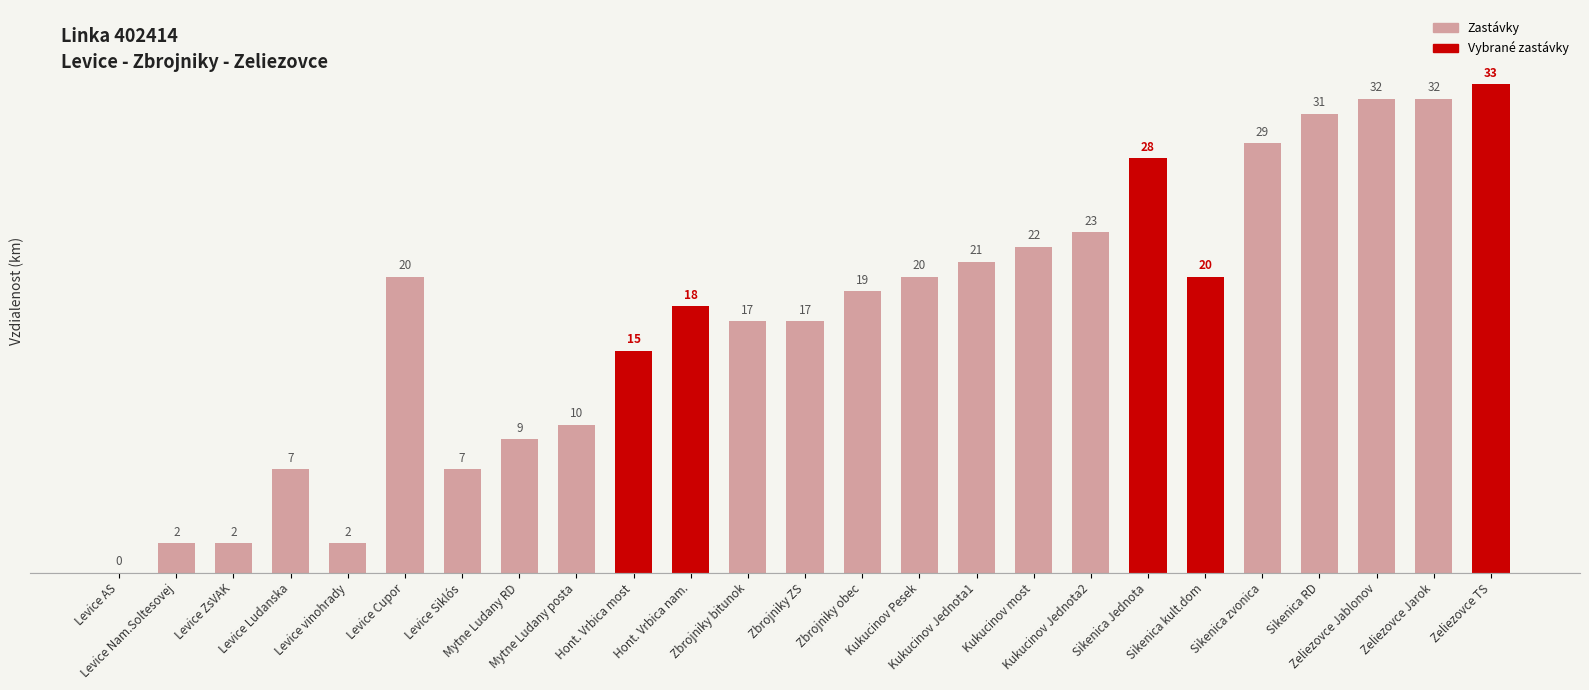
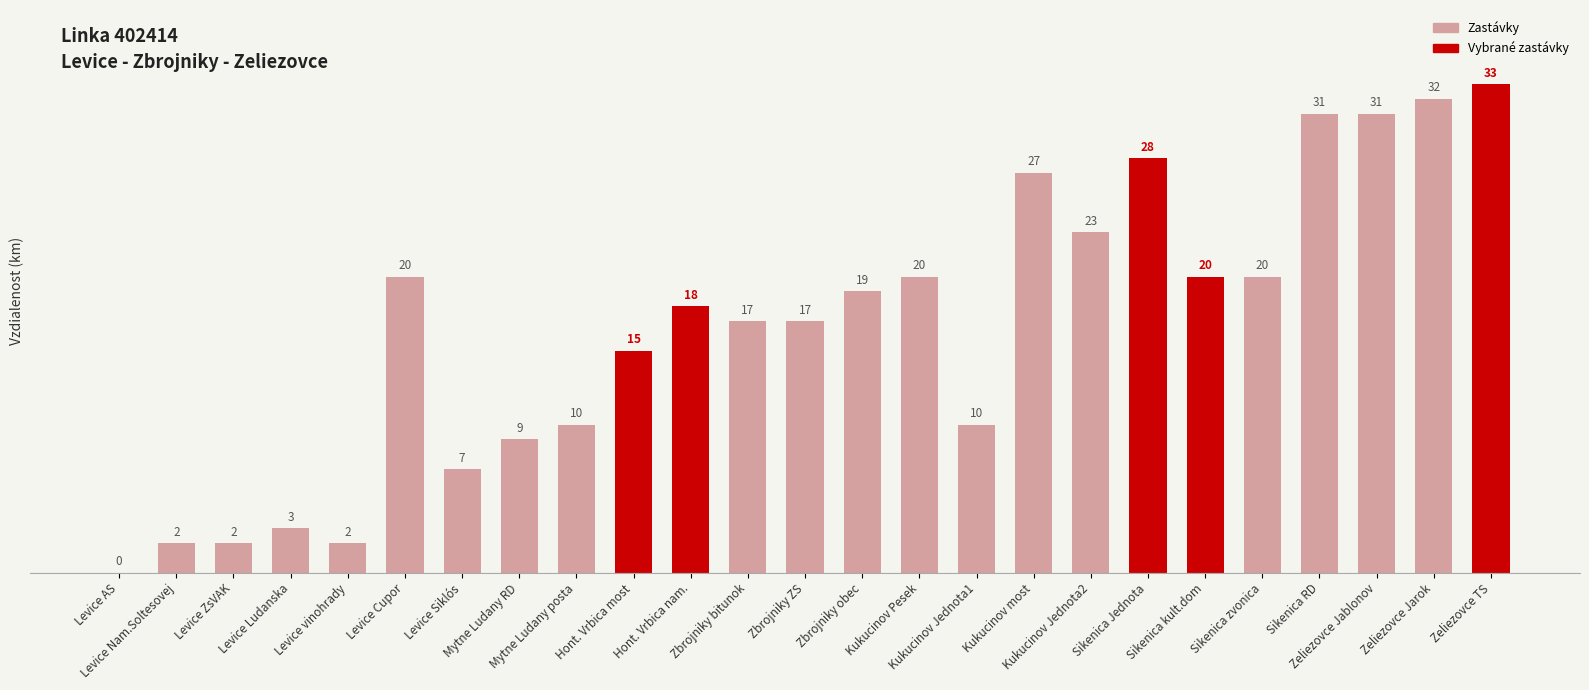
Levice Ludanska: 7 -> 3
Kukucinov Jednota1: 21 -> 10
Kukucinov most: 22 -> 27
Sikenica zvonica: 29 -> 20
Zeliezovce Jablonov: 32 -> 31
